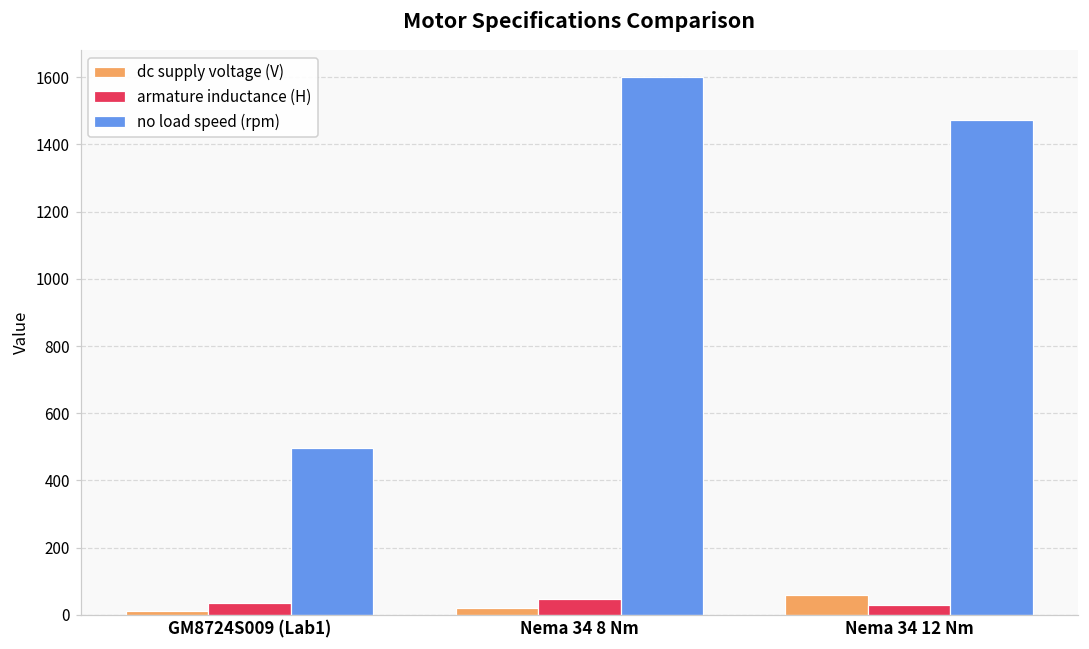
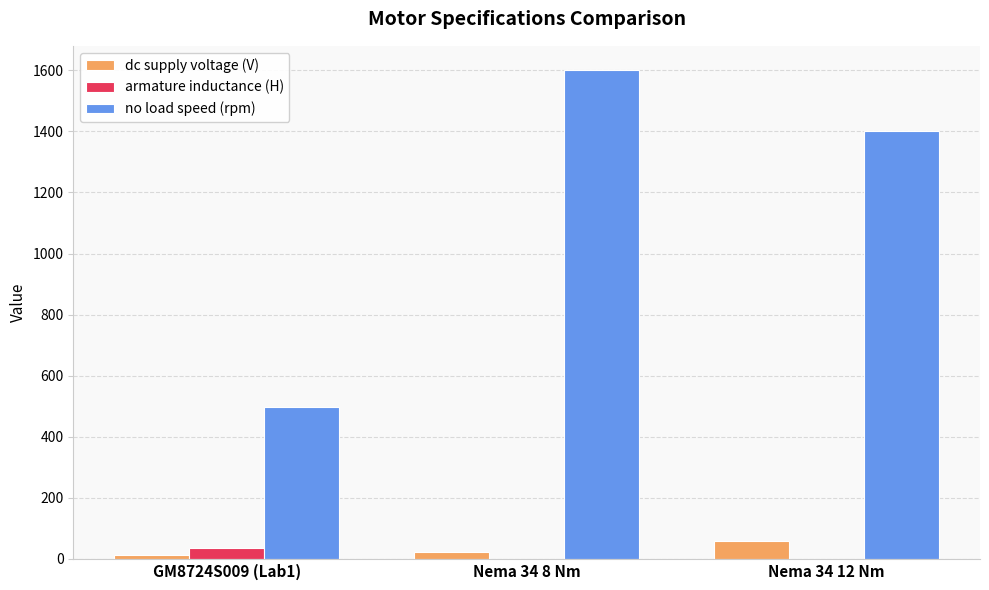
armature inductance (H), Nema 34 8 Nm: 50 -> 0
armature inductance (H), Nema 34 12 Nm: 30 -> 0
no load speed (rpm), Nema 34 12 Nm: 1470 -> 1400
